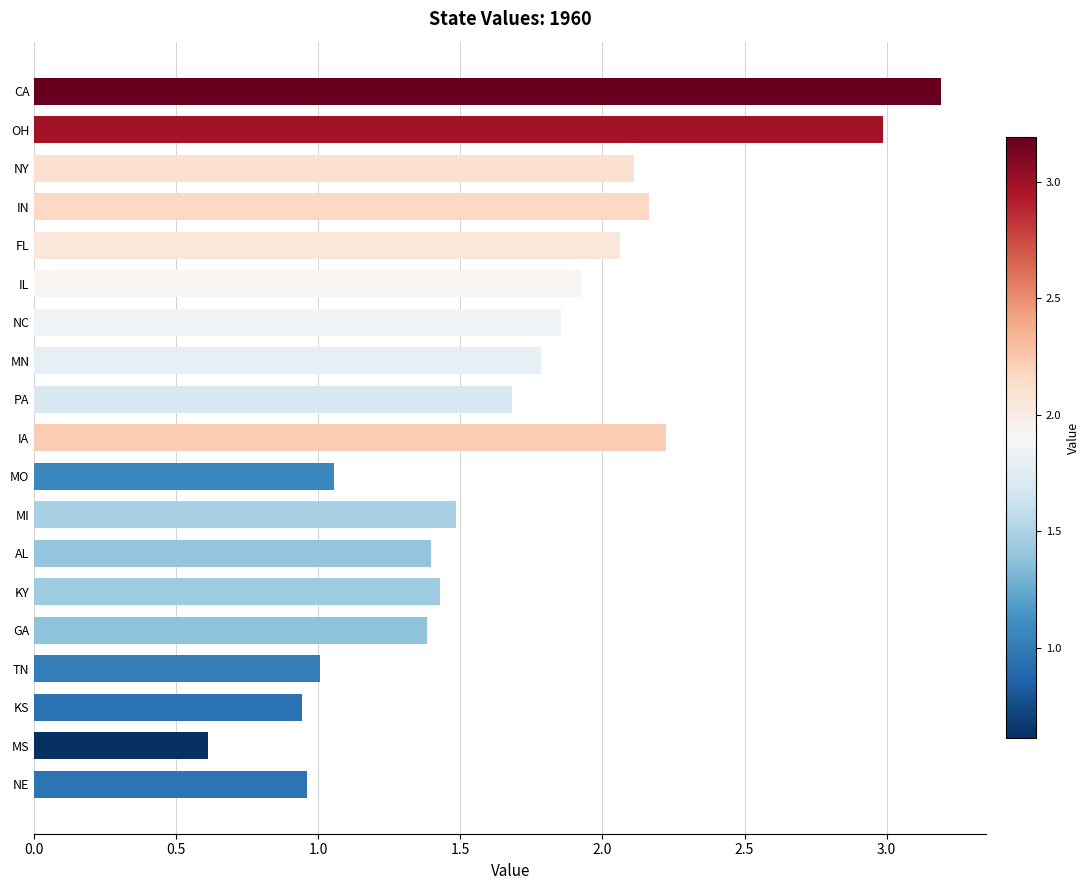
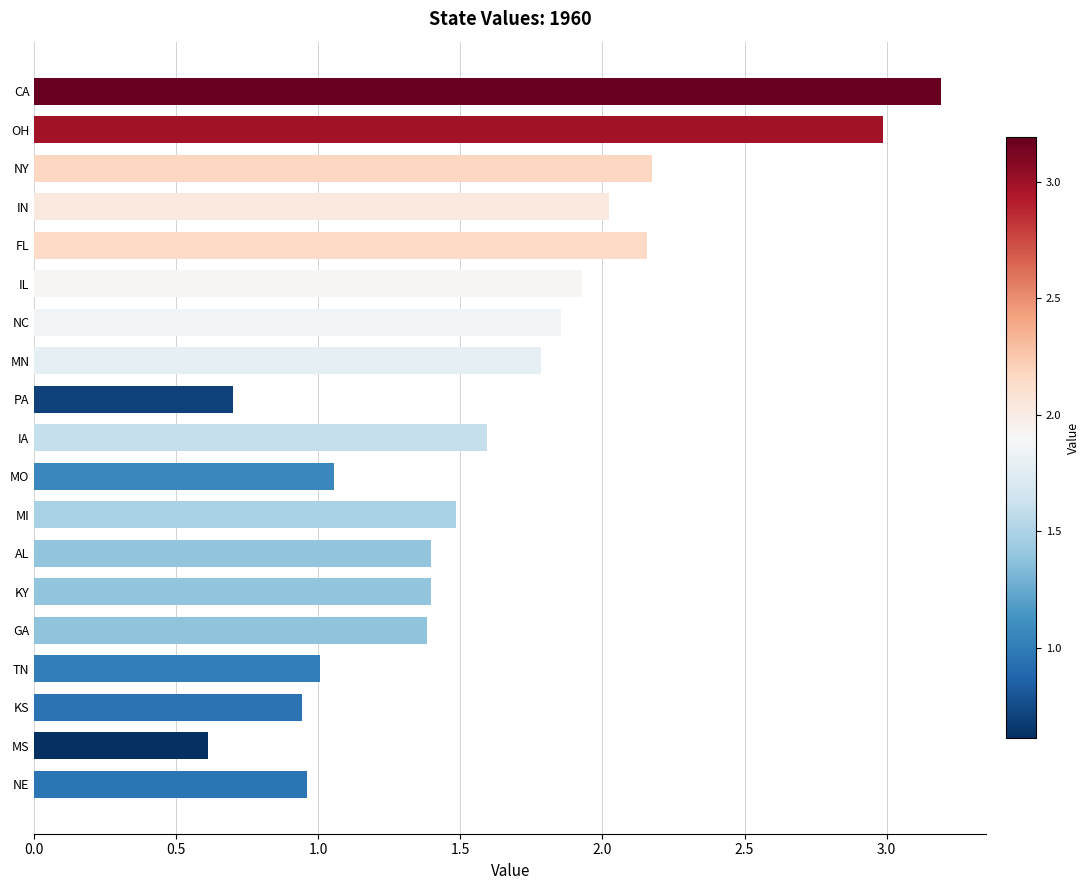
NY: 2.11 -> 2.17
IN: 2.17 -> 2.02
FL: 2.06 -> 2.16
PA: 1.68 -> 0.70
IA: 2.23 -> 1.59
KY: 1.43 -> 1.39
